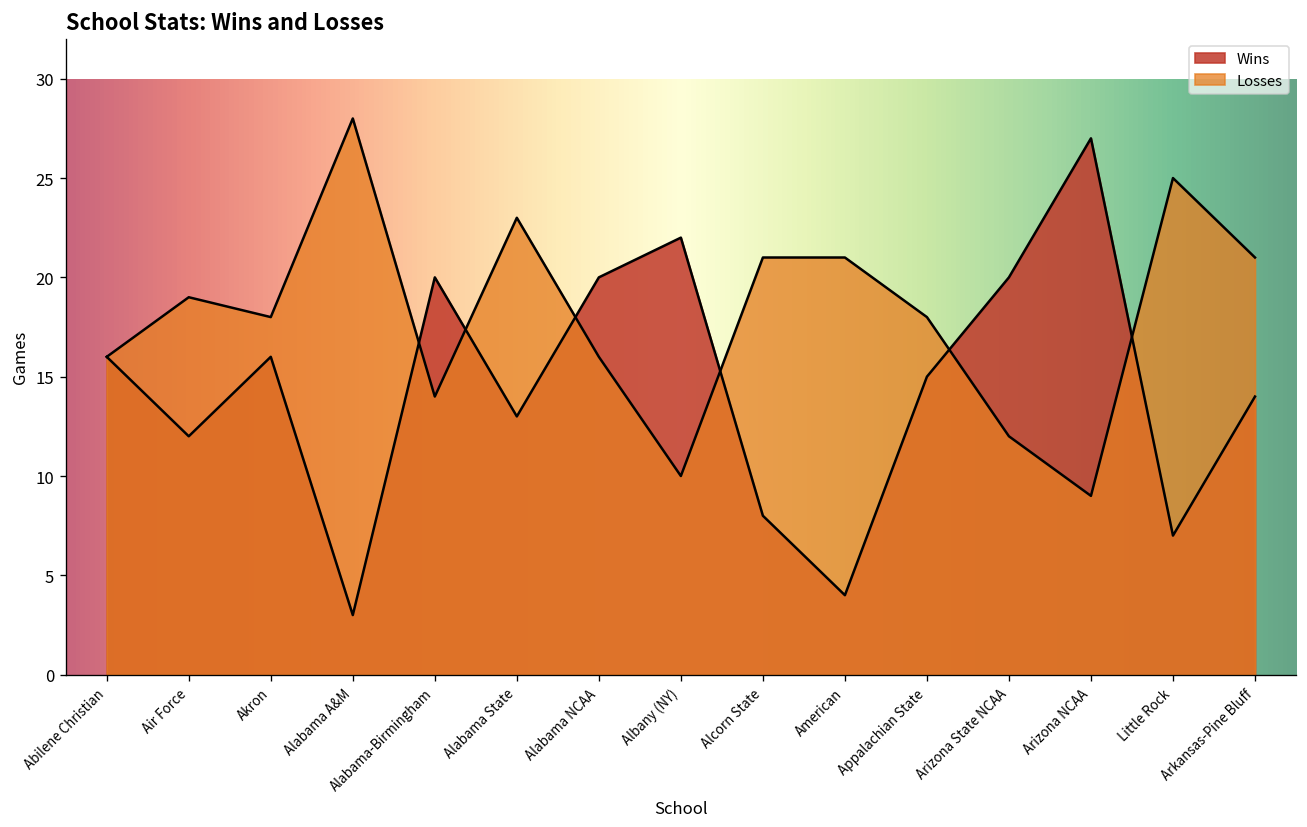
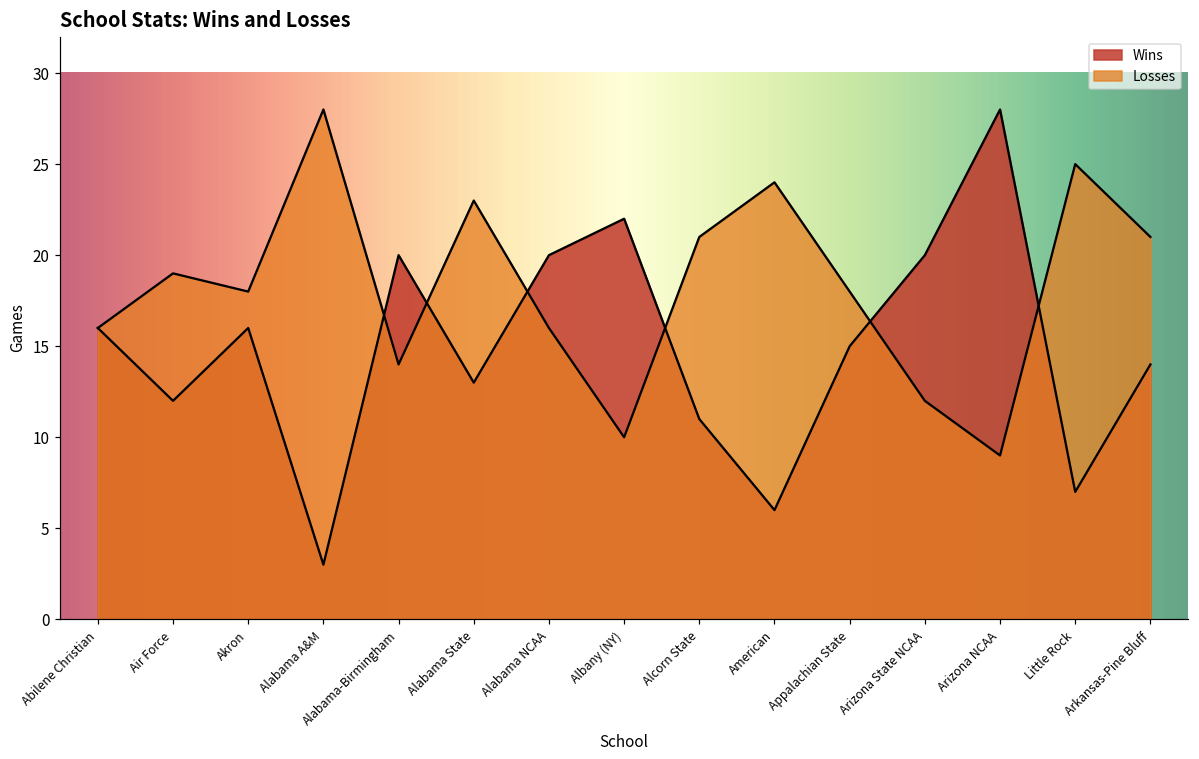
Wins, Alcorn State: 8 -> 11
Wins, American: 4 -> 6
Losses, American: 21 -> 24
Wins, Arizona NCAA: 27 -> 28
